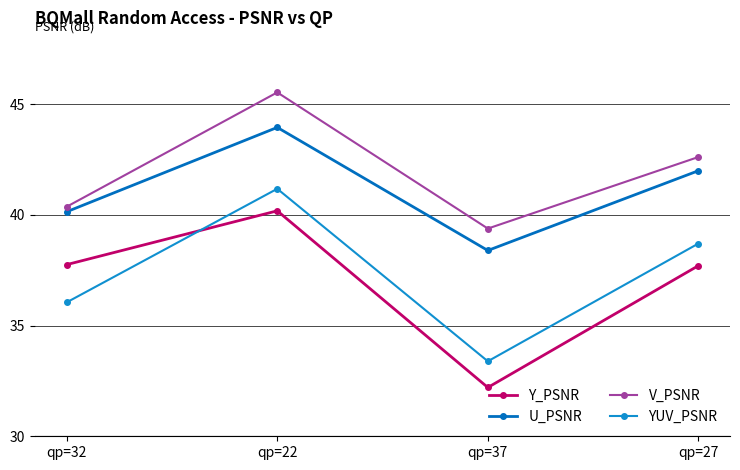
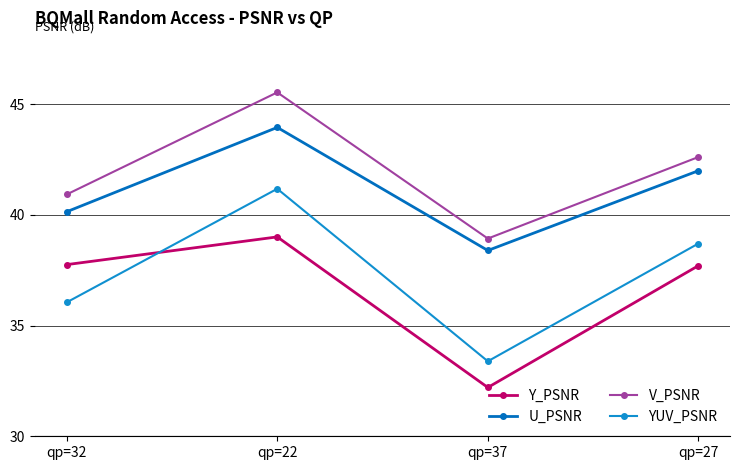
V_PSNR, qp=32: 40.4 -> 40.9
Y_PSNR, qp=22: 40.2 -> 39.0
V_PSNR, qp=37: 39.4 -> 38.9
